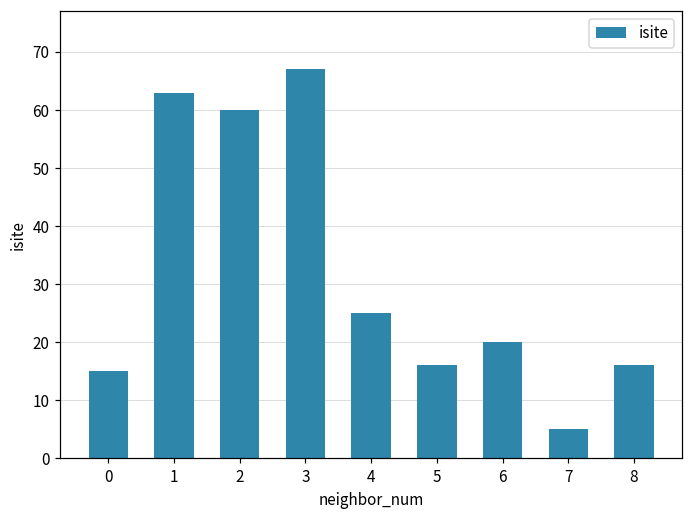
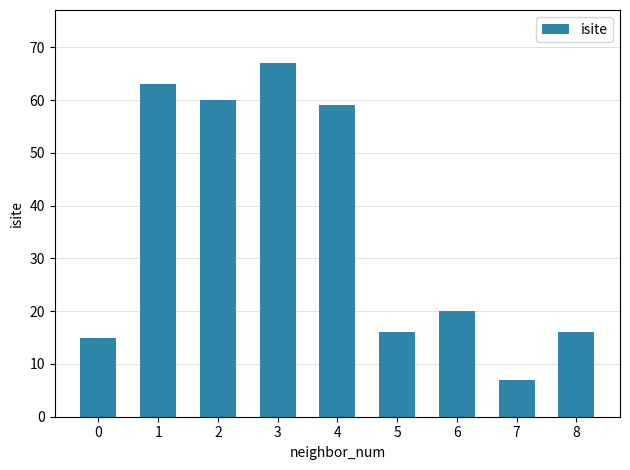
4: 25 -> 59
7: 5 -> 7
